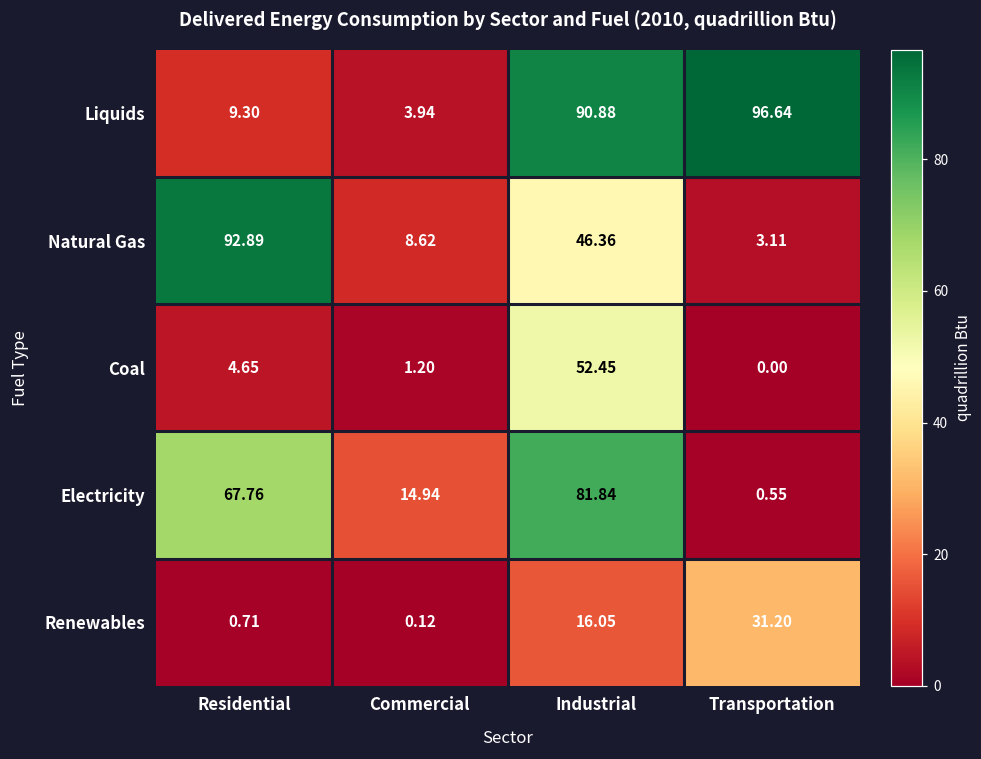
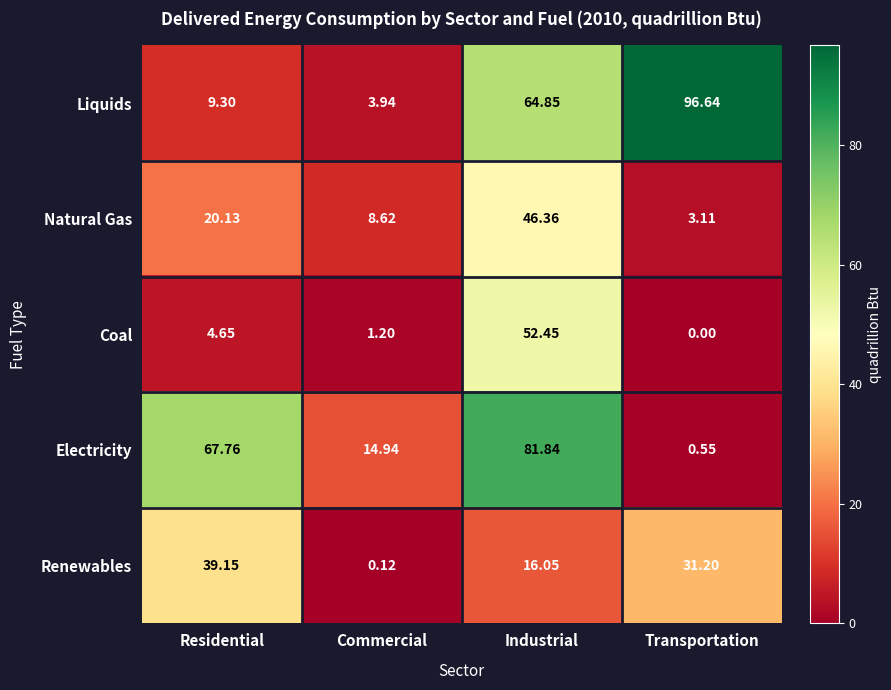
Liquids, Industrial: 90.88 -> 64.85
Natural Gas, Residential: 92.89 -> 20.13
Renewables, Residential: 0.71 -> 39.15
